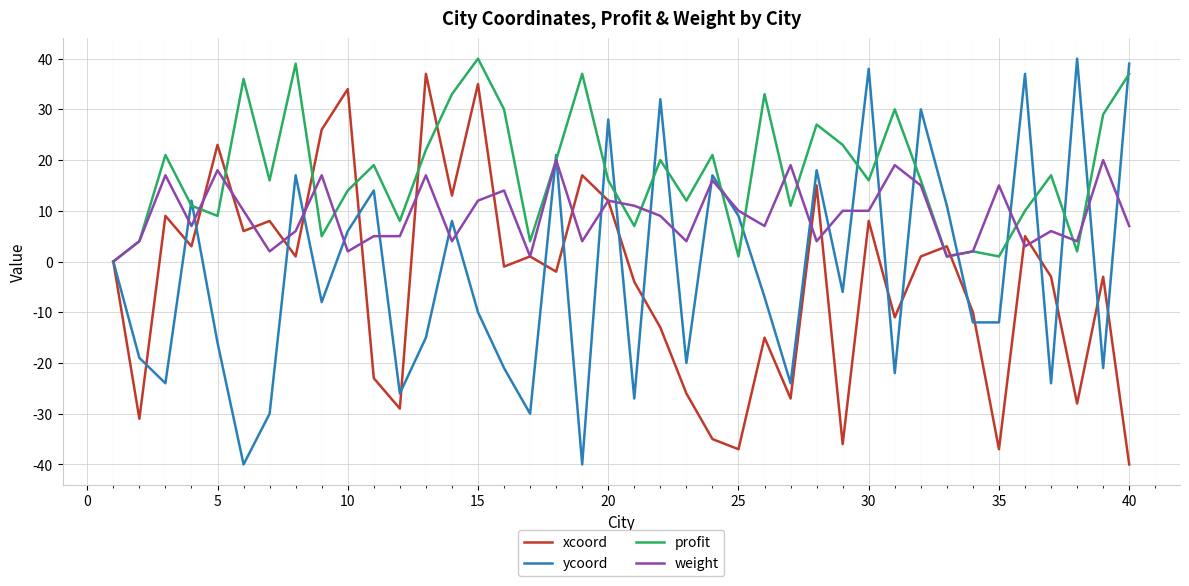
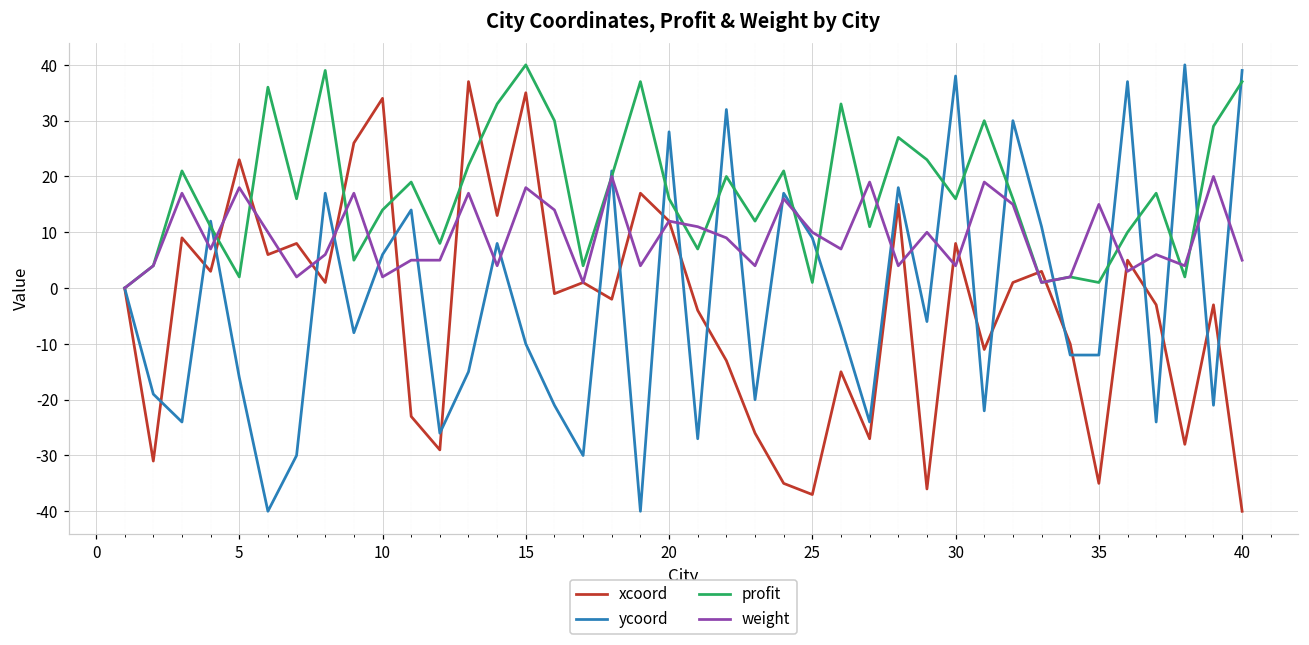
profit, 5: 9 -> 2
weight, 15: 12 -> 18
weight, 30: 10 -> 4
xcoord, 35: -37 -> -35
weight, 40: 7 -> 5
